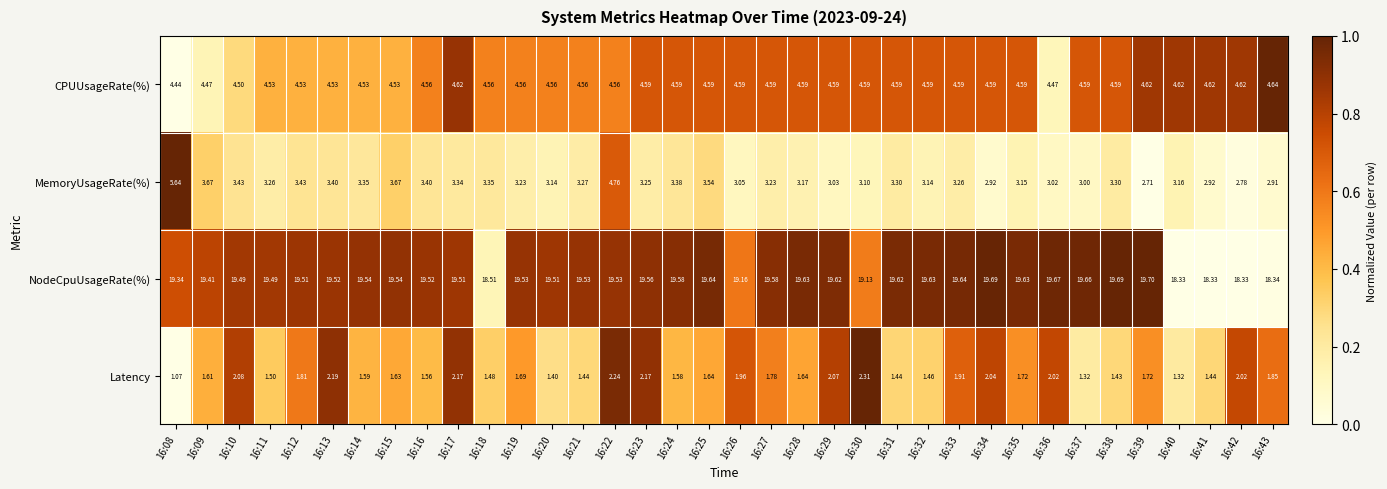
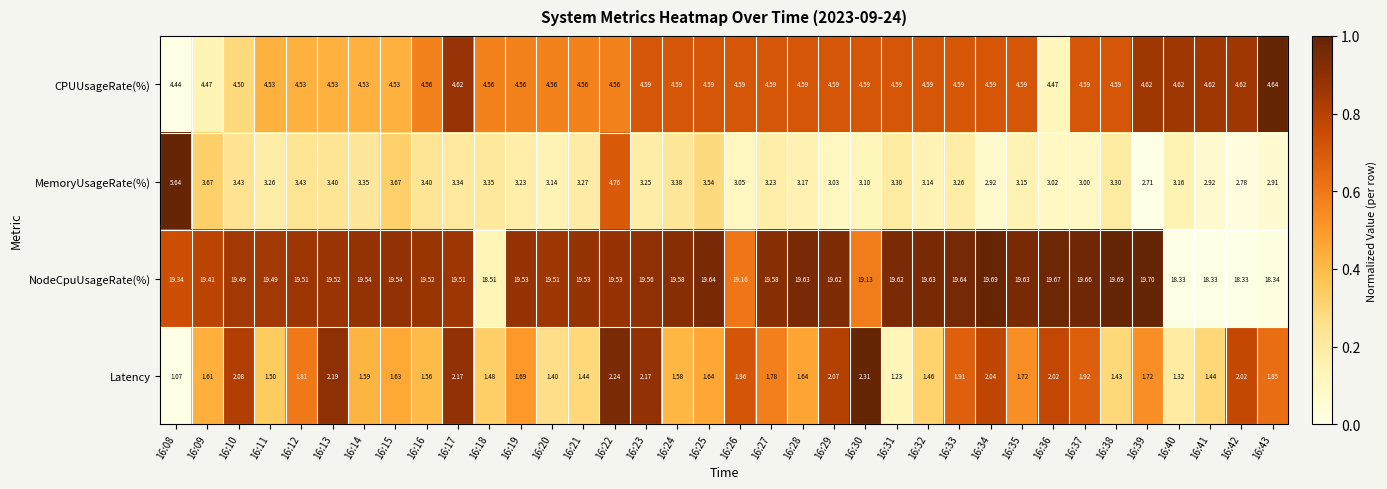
Latency, 16:31: 1.44 -> 1.23
Latency, 16:37: 1.32 -> 1.92
